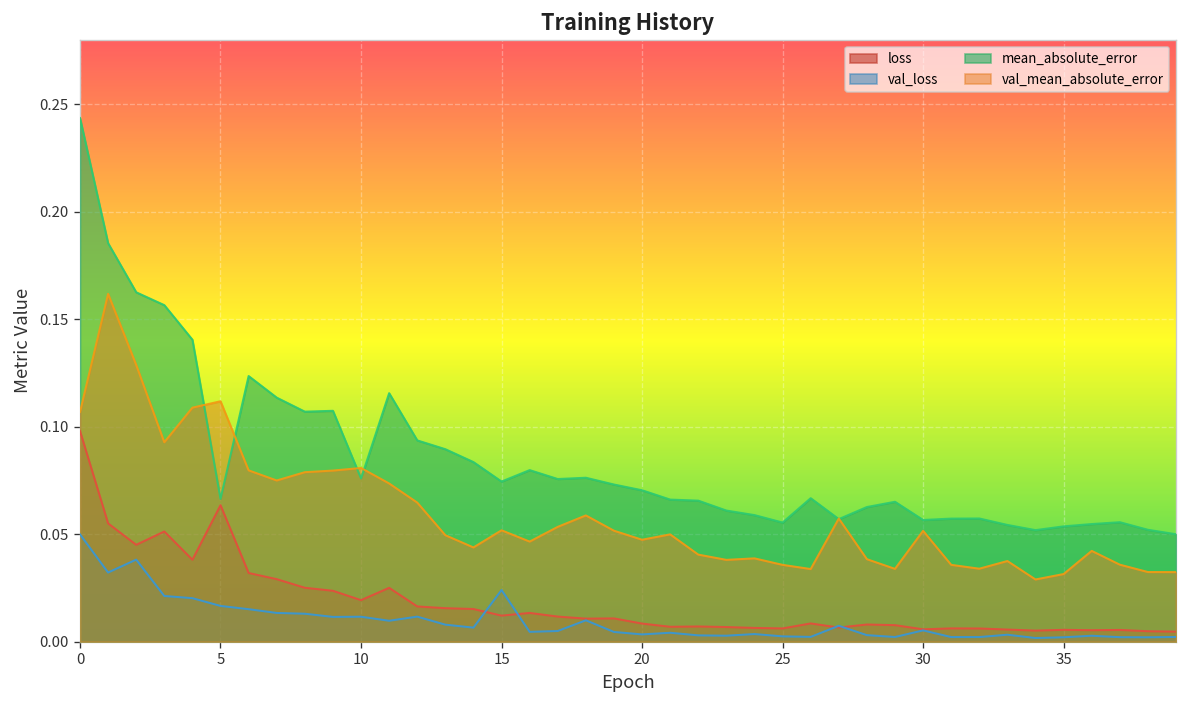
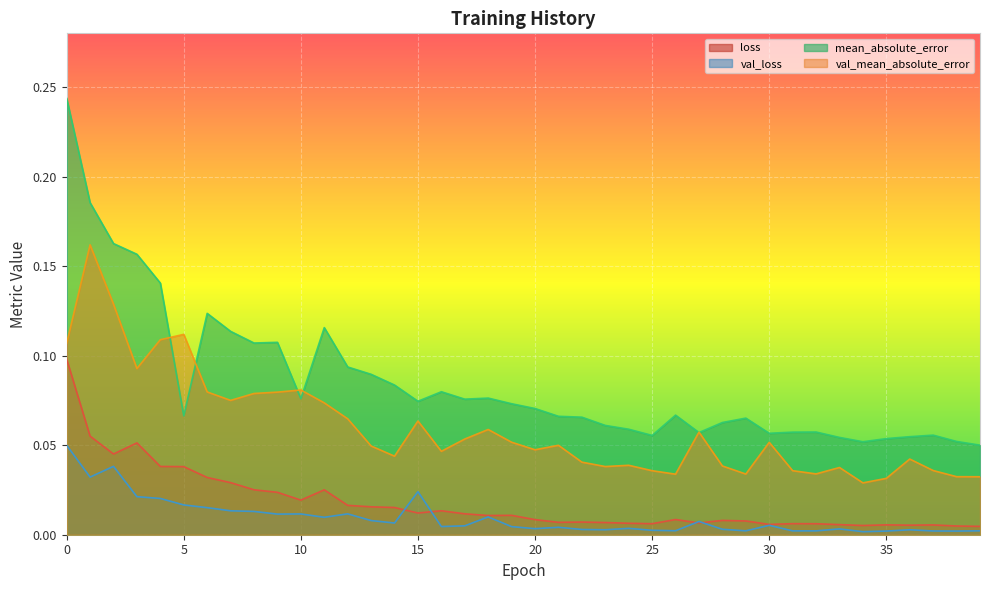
loss, 5: 0.064 -> 0.038
val_mean_absolute_error, 15: 0.052 -> 0.064
